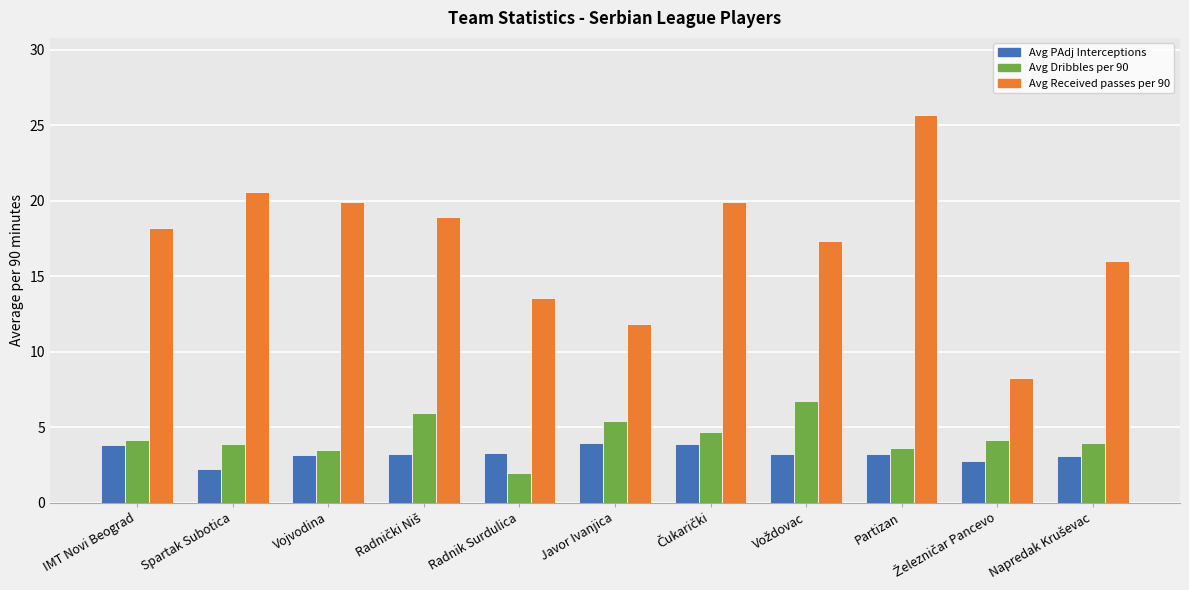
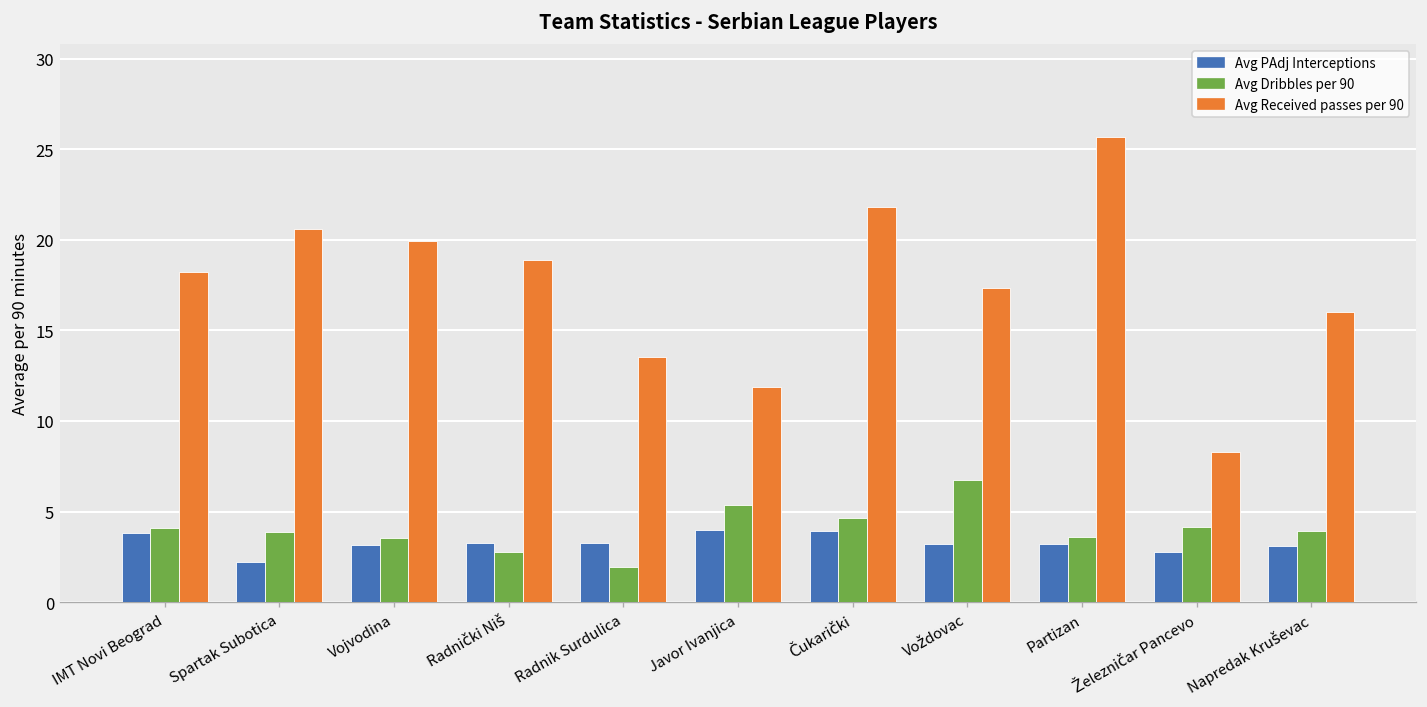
Avg Dribbles per 90, Radnički Niš: 5.9 -> 2.8
Avg Received passes per 90, Čukarički: 19.9 -> 21.8
